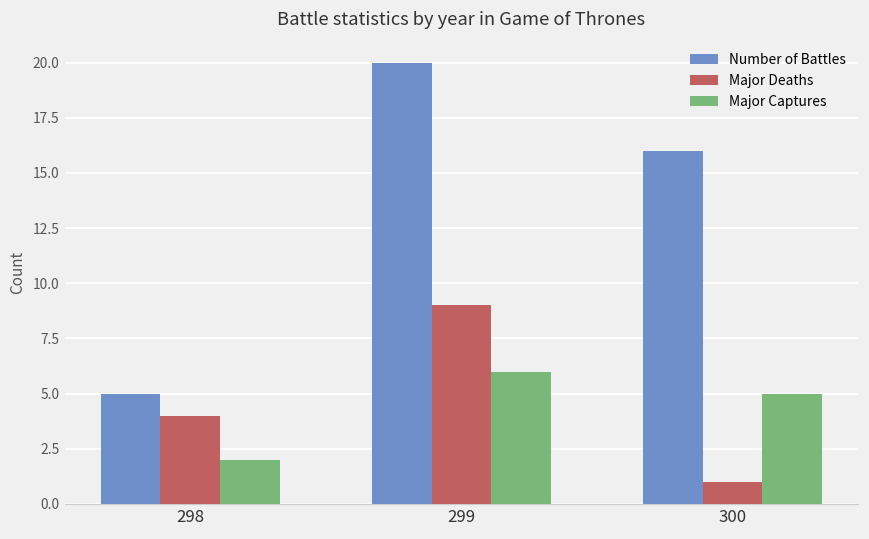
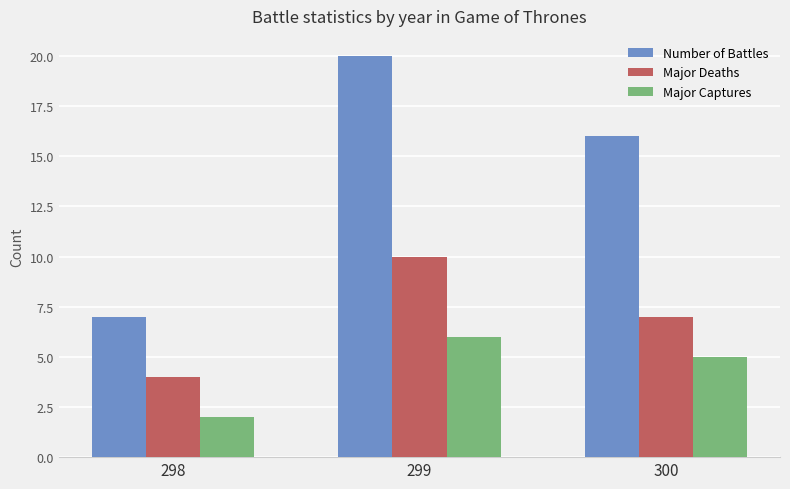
Number of Battles, 298: 5 -> 7
Major Deaths, 299: 9 -> 10
Major Deaths, 300: 1 -> 7
